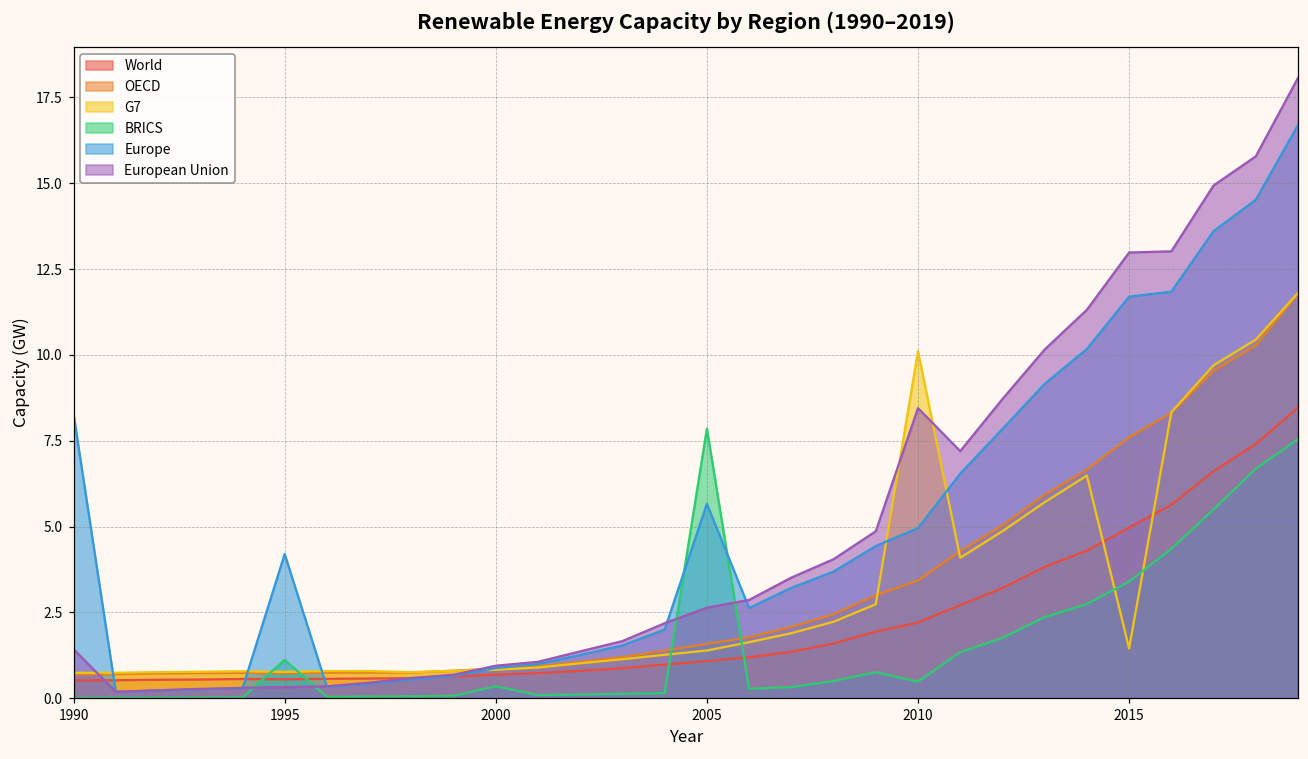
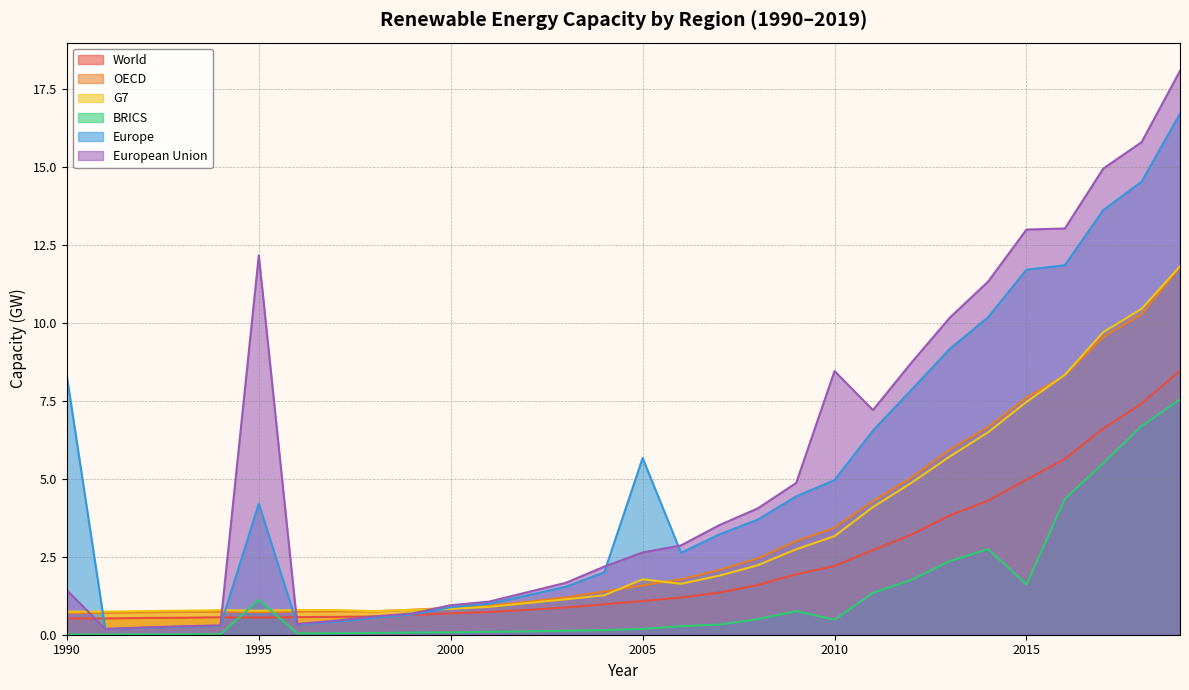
European Union, 1995: 0.3 -> 12.2
BRICS, 2000: 0.3 -> 0.1
G7, 2005: 1.4 -> 1.8
BRICS, 2005: 7.9 -> 0.2
G7, 2010: 10.1 -> 3.2
G7, 2015: 1.4 -> 7.5
BRICS, 2015: 3.4 -> 1.6
